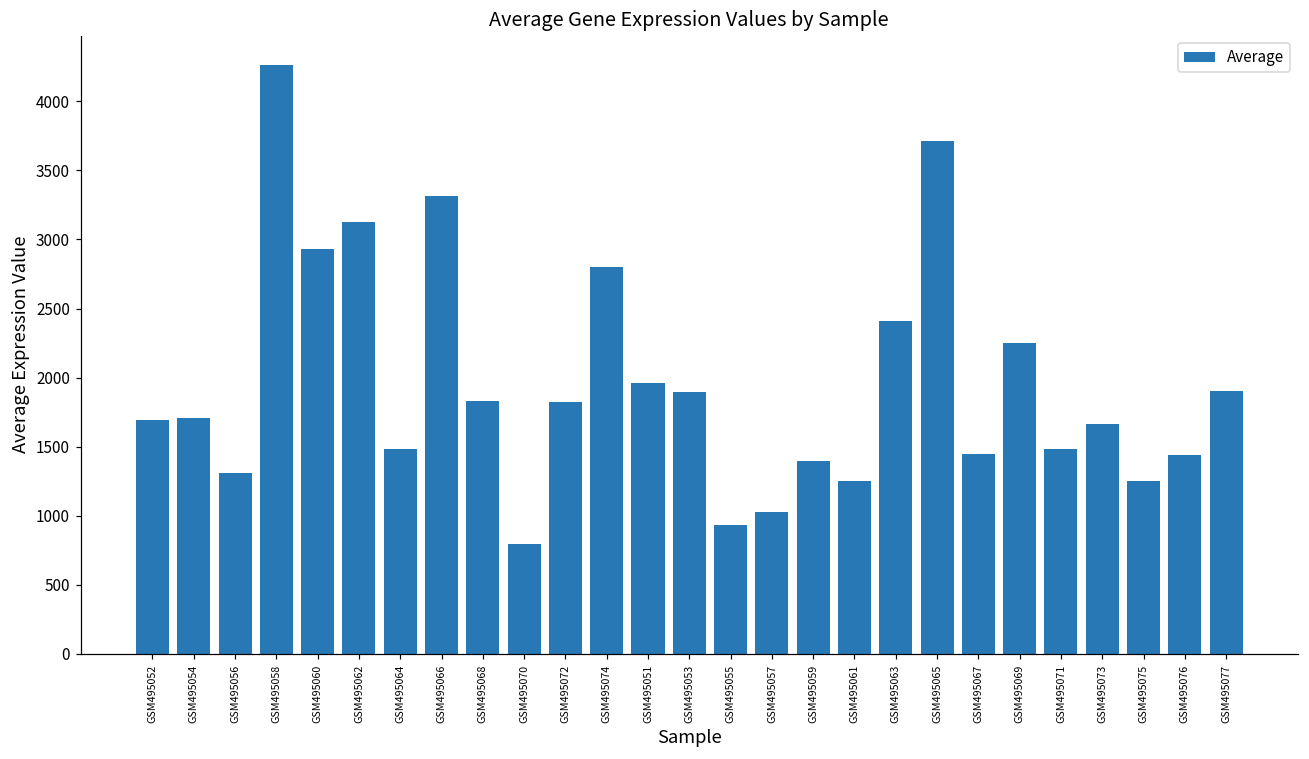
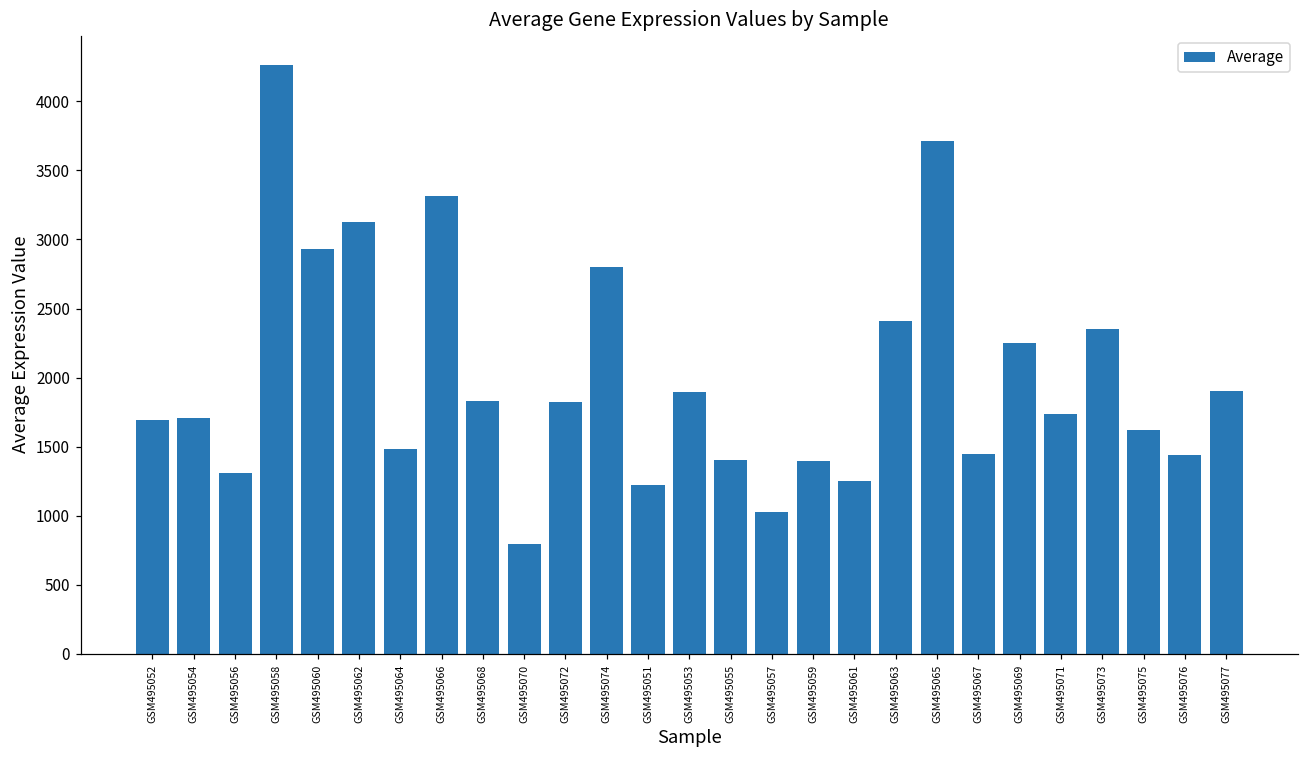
GSM495051: 1960 -> 1220
GSM495055: 930 -> 1400
GSM495071: 1480 -> 1730
GSM495073: 1660 -> 2350
GSM495075: 1250 -> 1620
